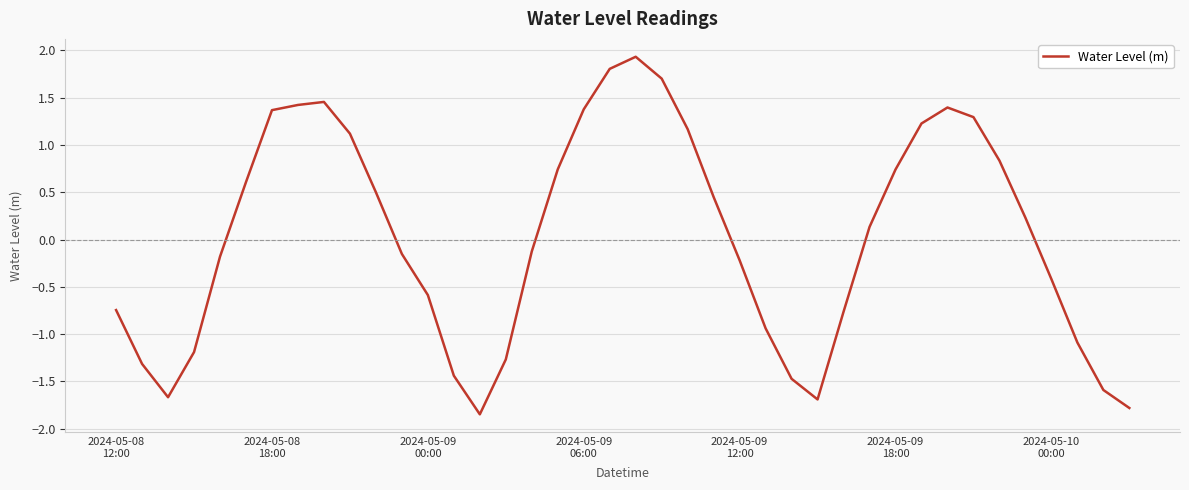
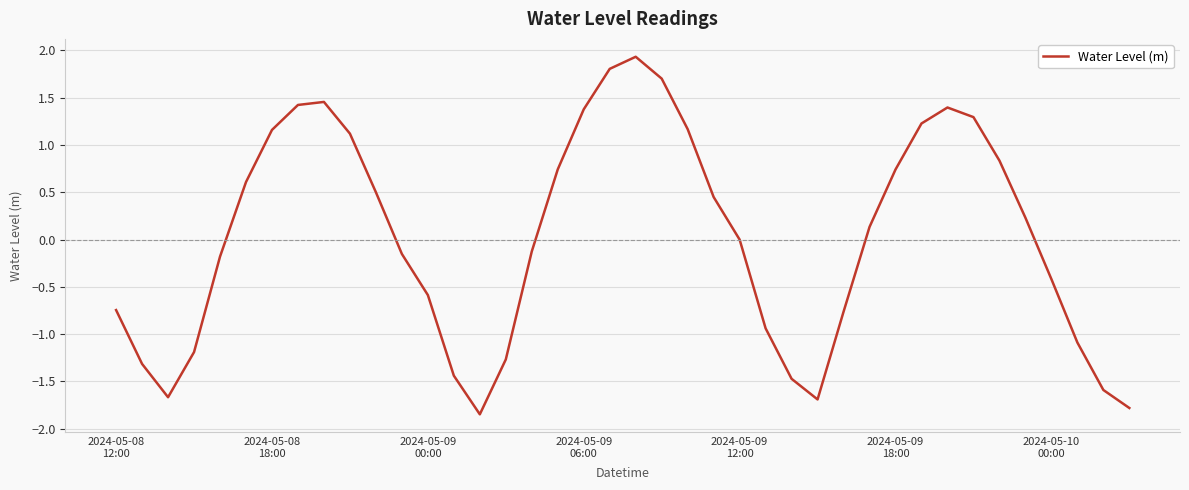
2024-05-08 18:00: 1.4 -> 1.2
2024-05-09 12:00: -0.2 -> 0.0
